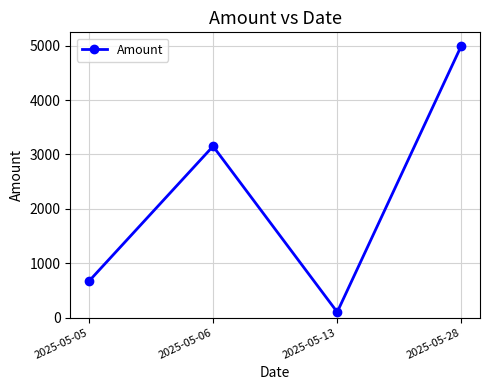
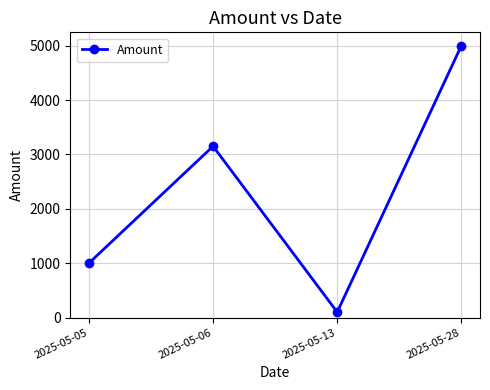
2025-05-05: 700 -> 1000
